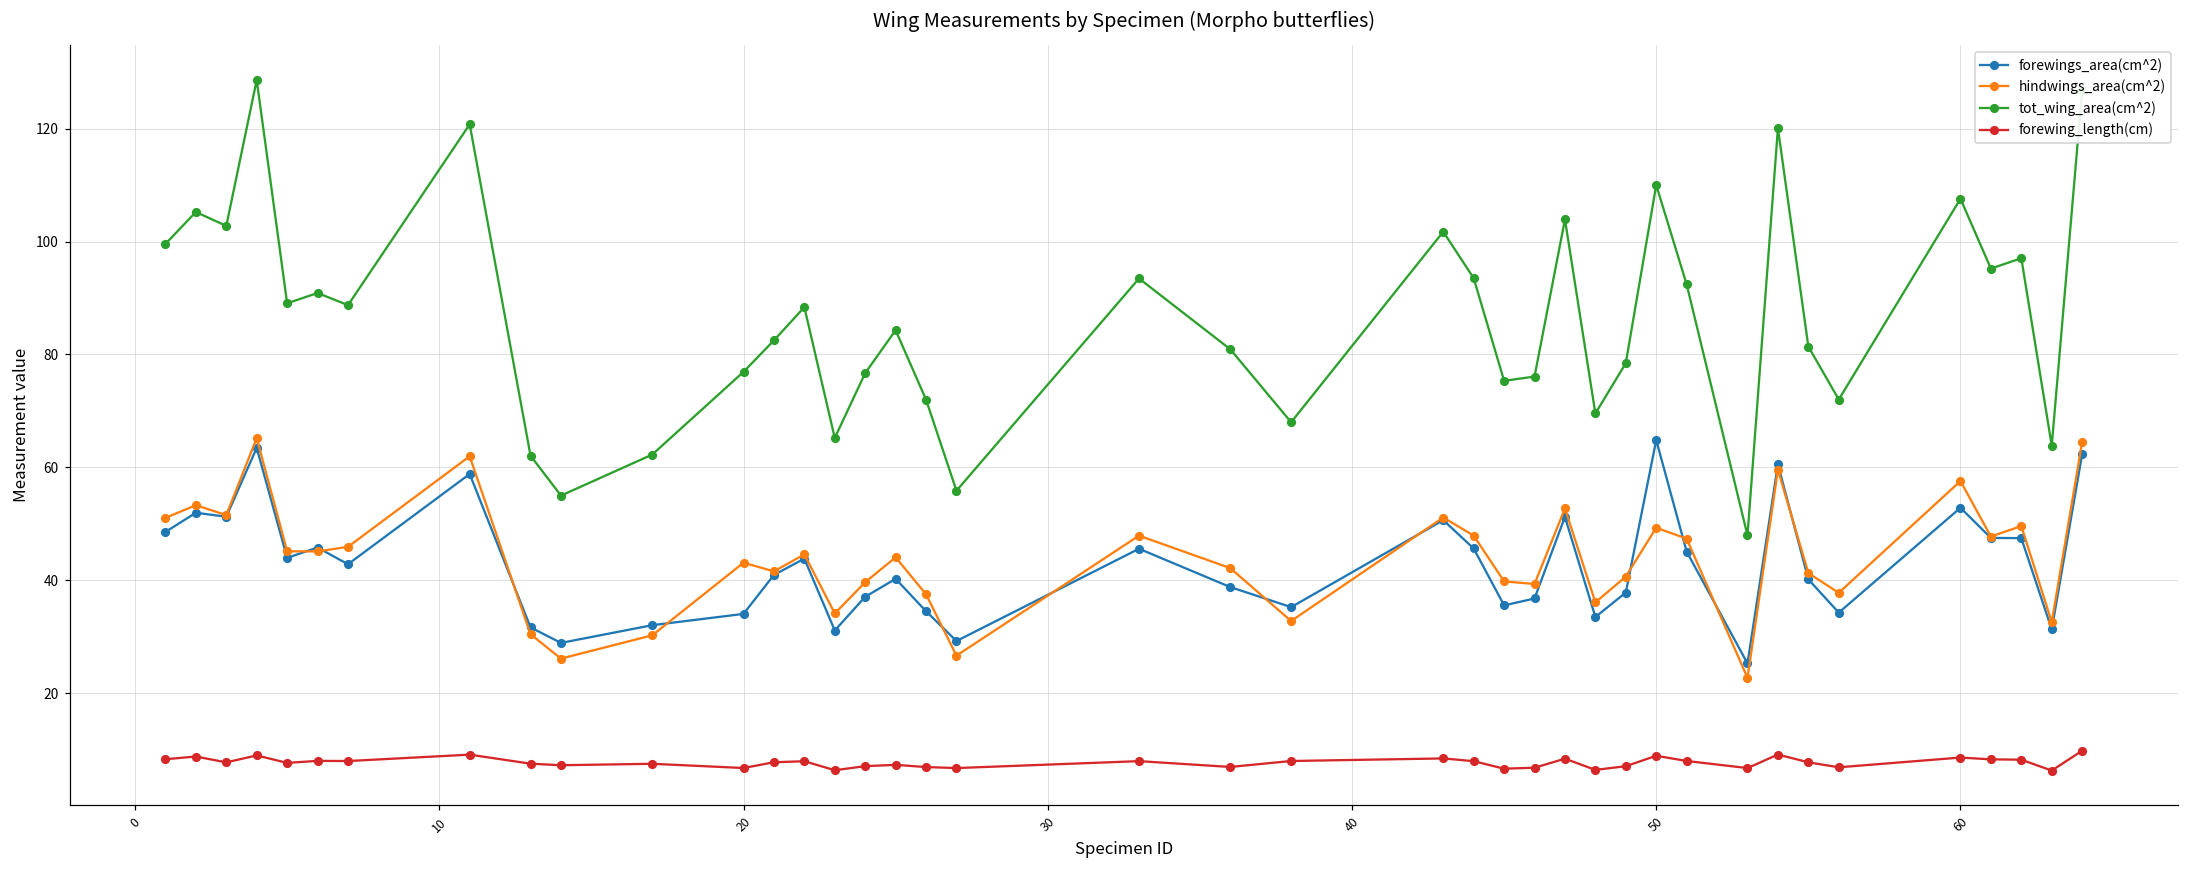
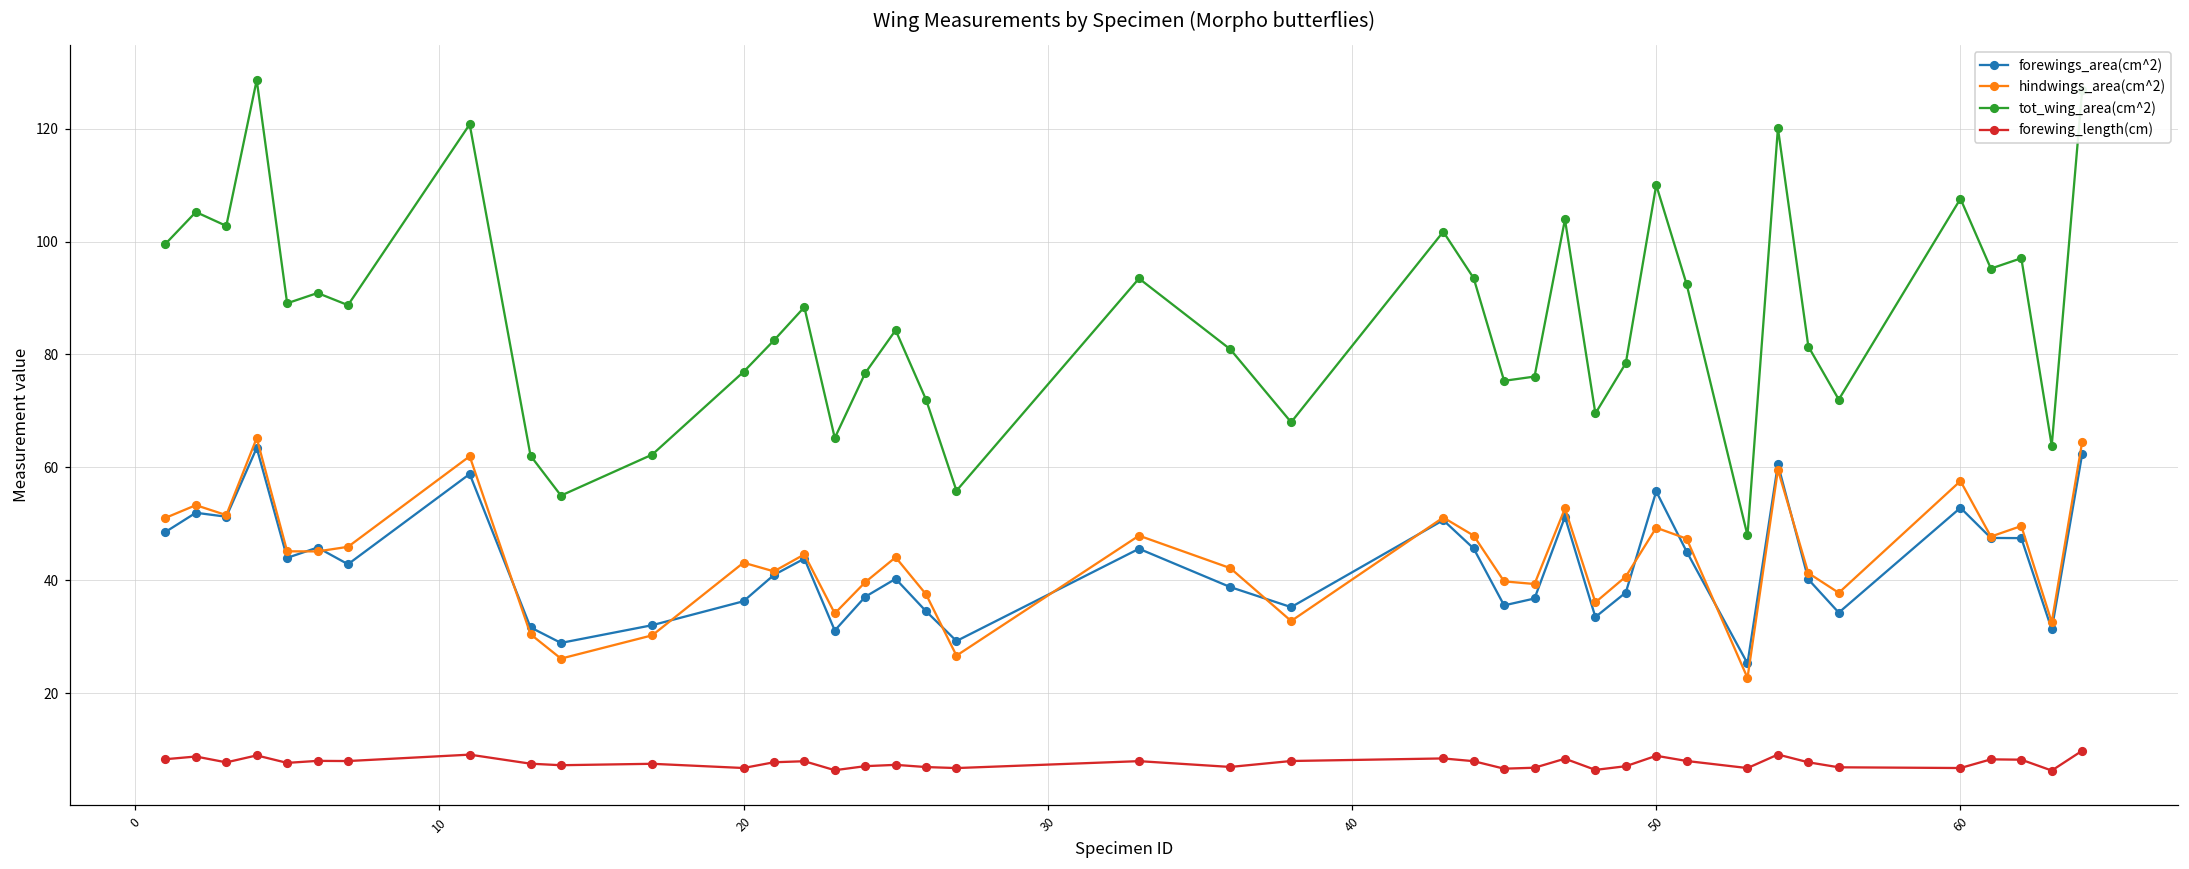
forewings_area(cm^2), 20: 34 -> 36
forewings_area(cm^2), 50: 65 -> 56
forewing_length(cm), 60: 9 -> 7
